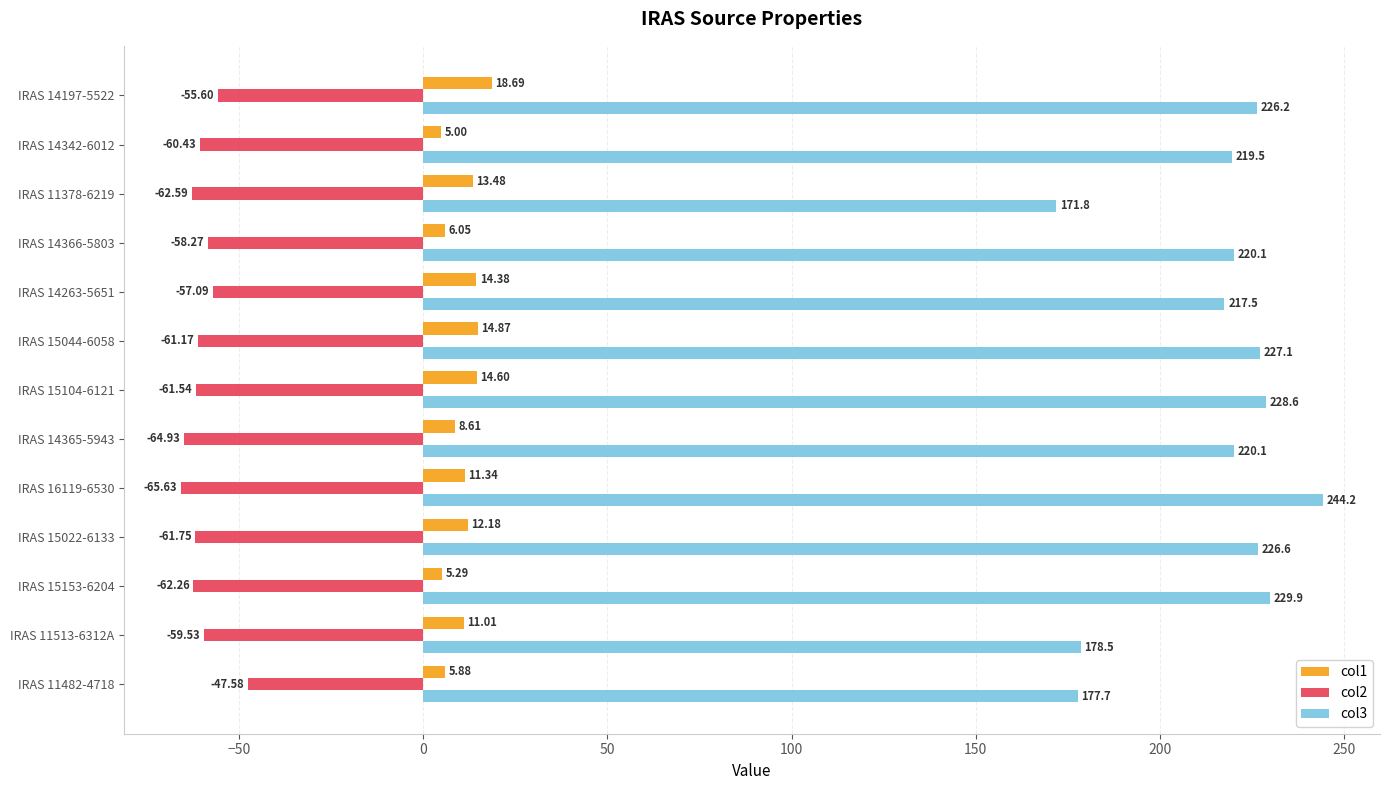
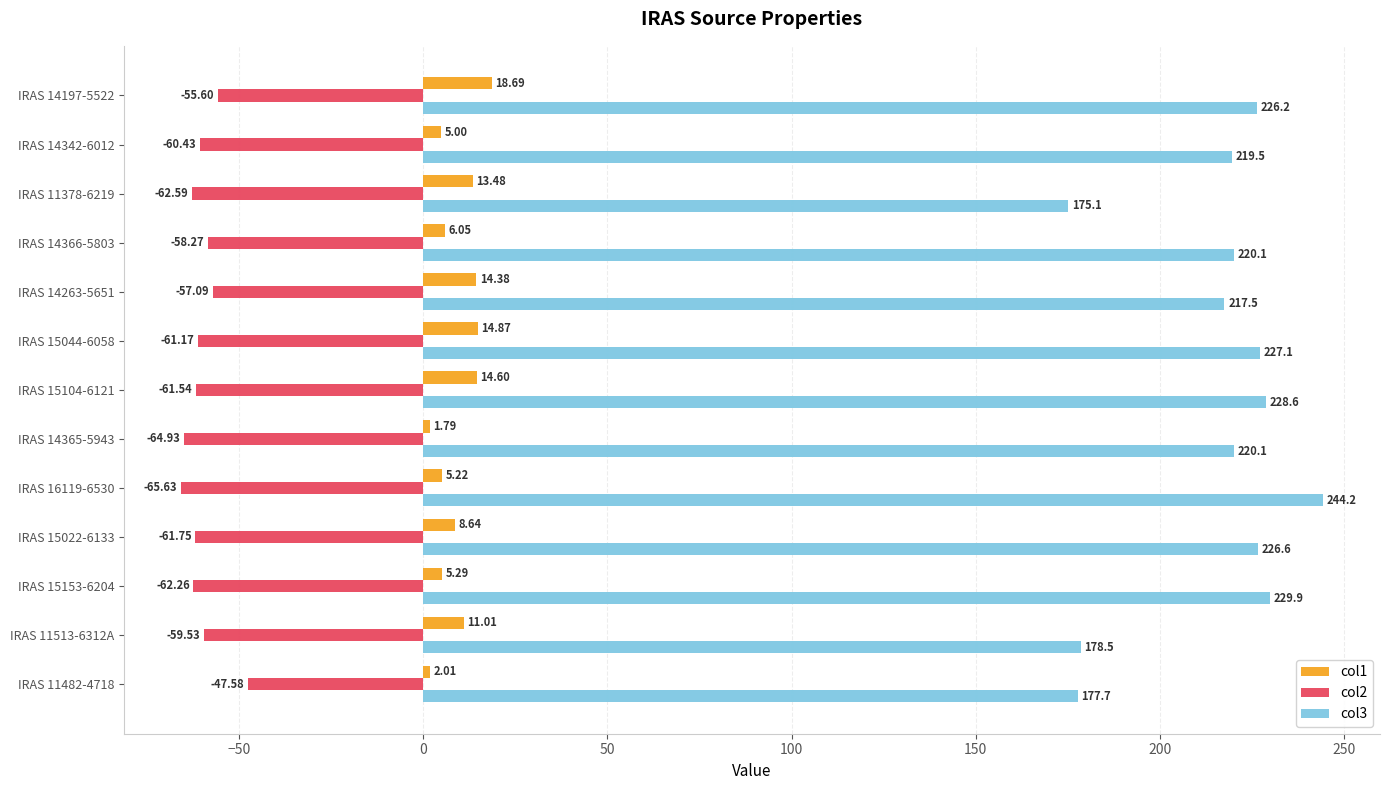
col3, IRAS 11378-6219: 171.8 -> 175.1
col1, IRAS 14365-5943: 8.61 -> 1.79
col1, IRAS 16119-6530: 11.34 -> 5.22
col1, IRAS 15022-6133: 12.18 -> 8.64
col1, IRAS 11482-4718: 5.88 -> 2.01
